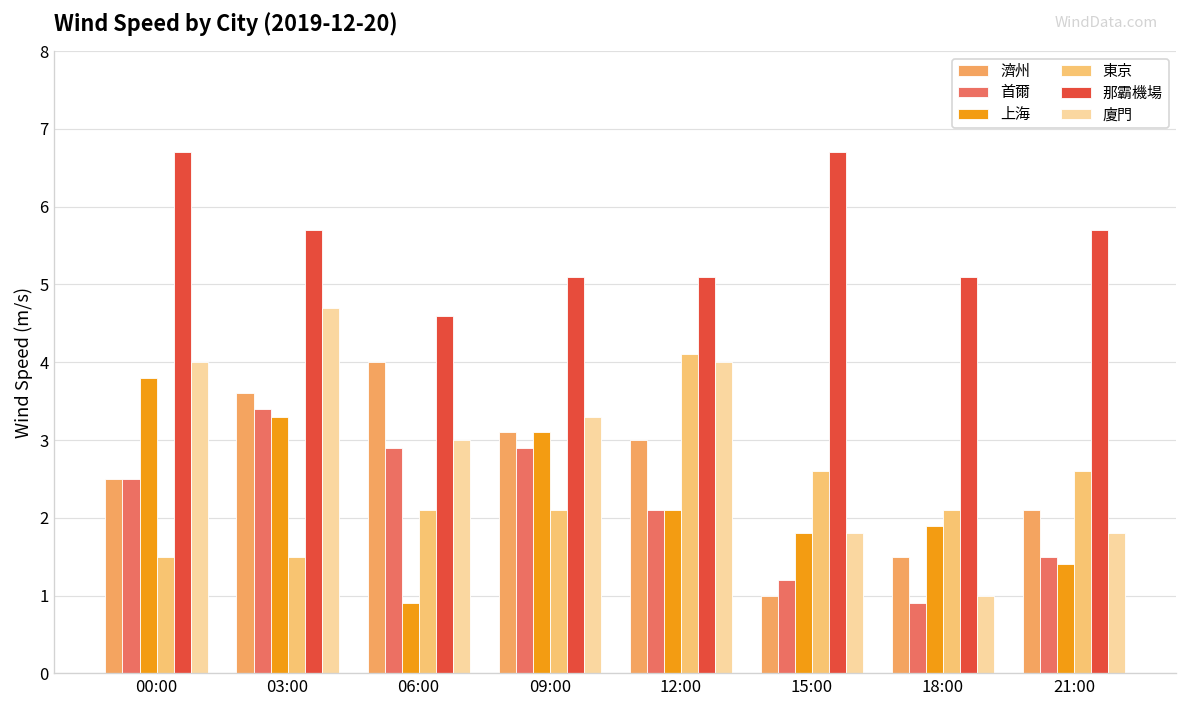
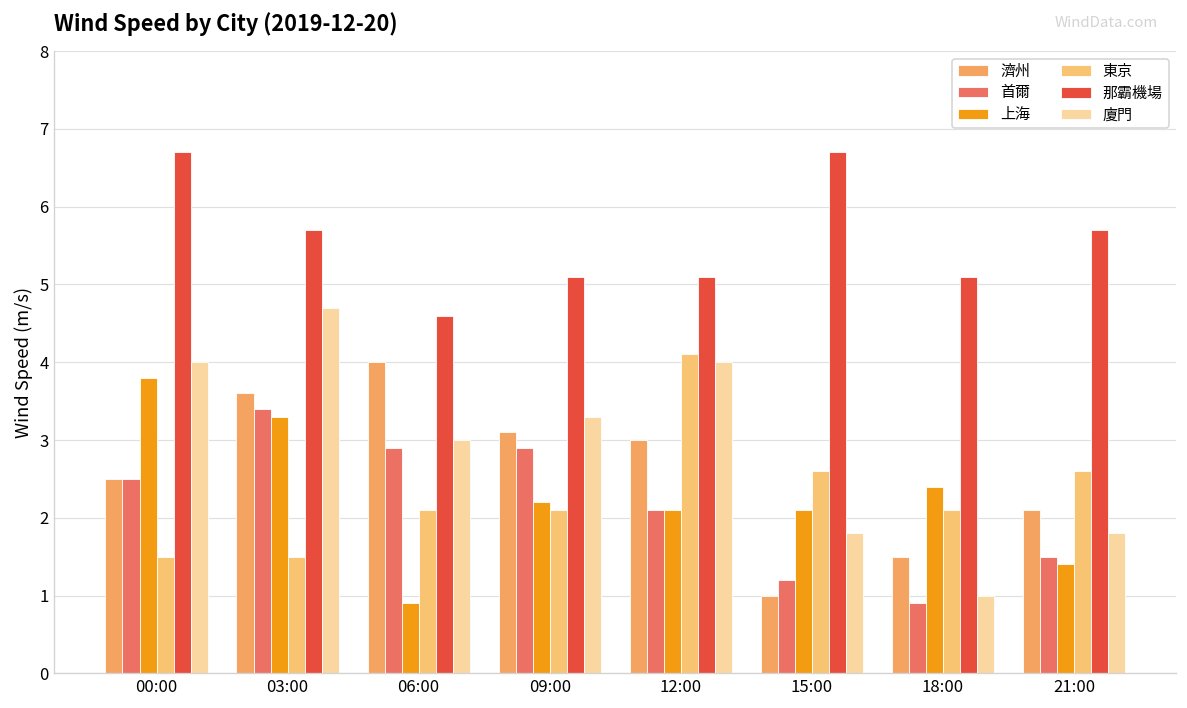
上海, 09:00: 3.1 -> 2.2
上海, 15:00: 1.8 -> 2.1
上海, 18:00: 1.9 -> 2.4
